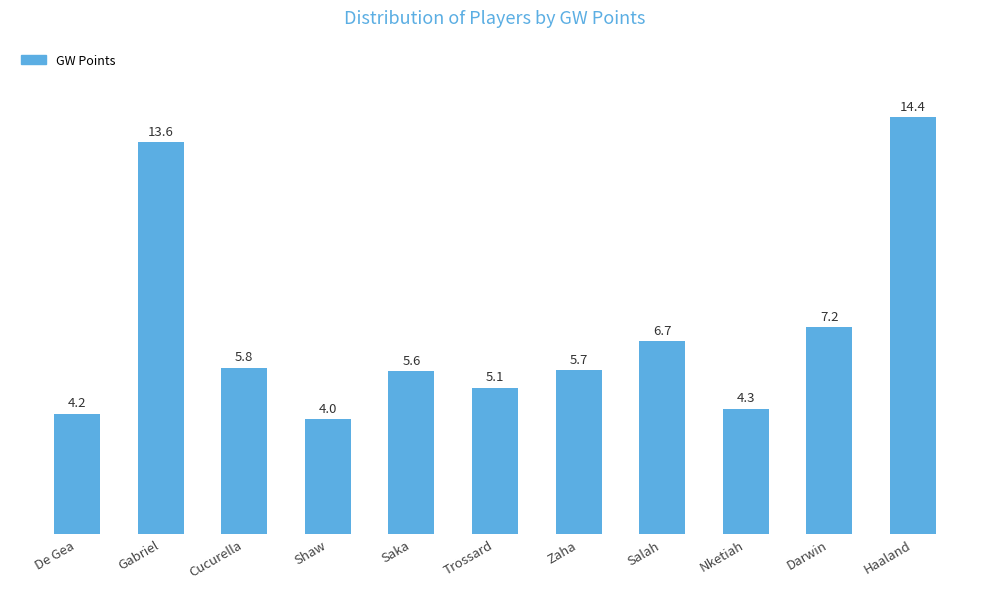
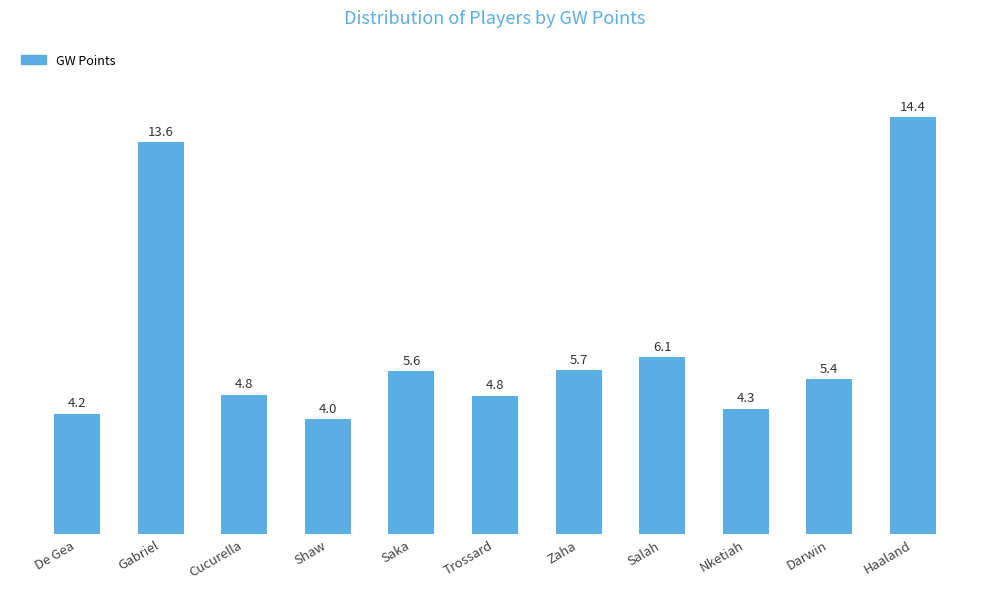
Cucurella: 5.8 -> 4.8
Trossard: 5.1 -> 4.8
Salah: 6.7 -> 6.1
Darwin: 7.2 -> 5.4
